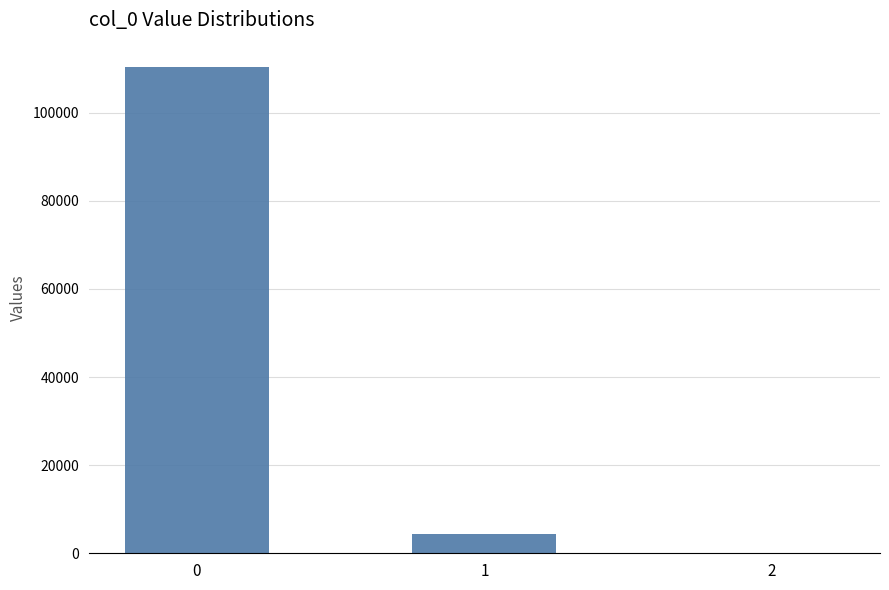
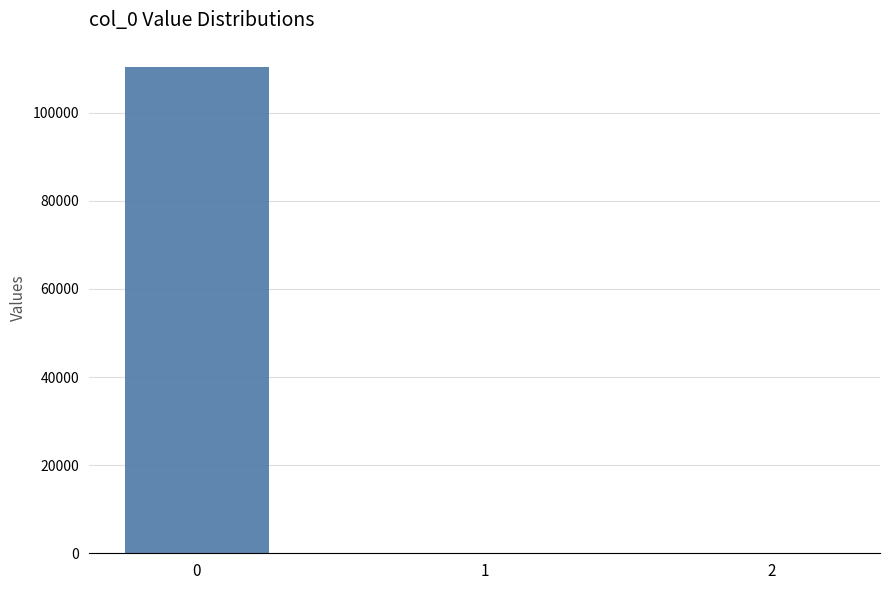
1: 4000 -> 0
